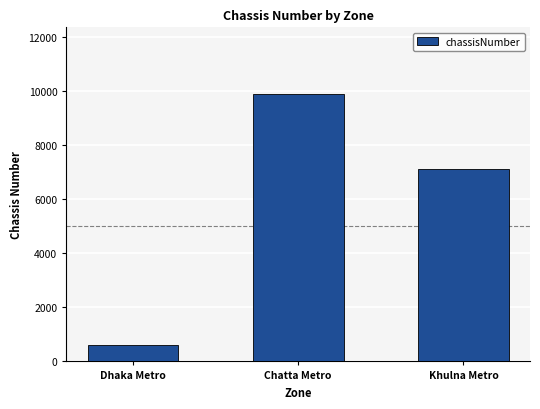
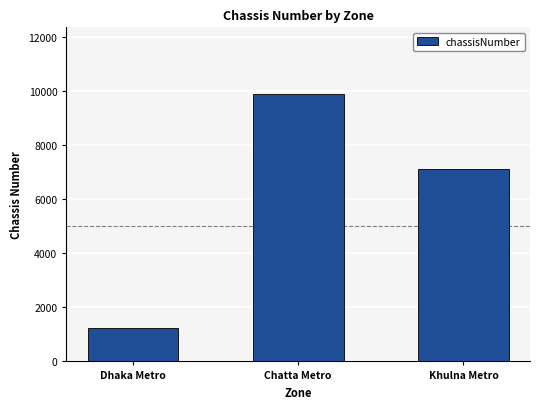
Dhaka Metro: 600 -> 1200
